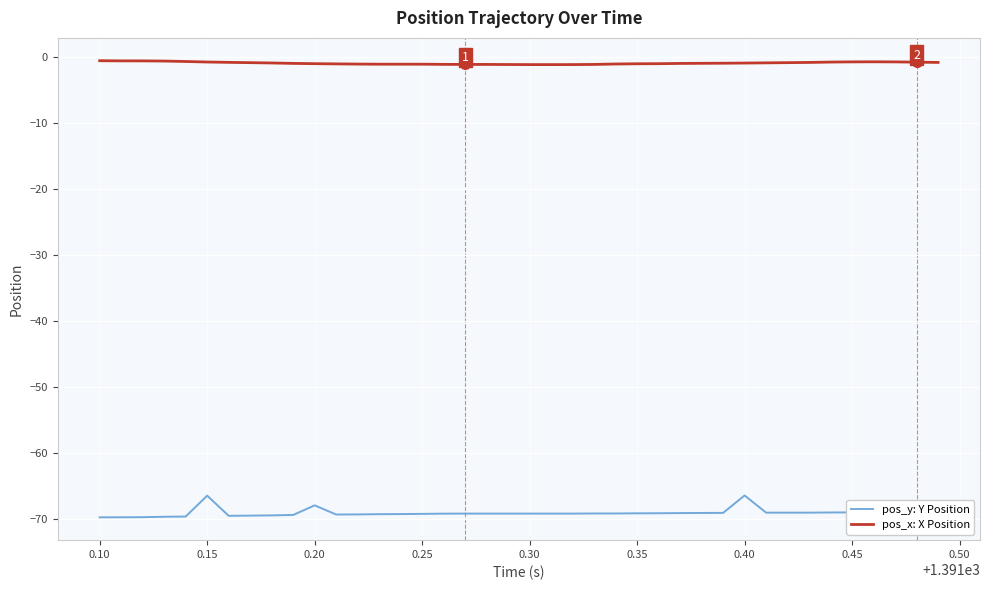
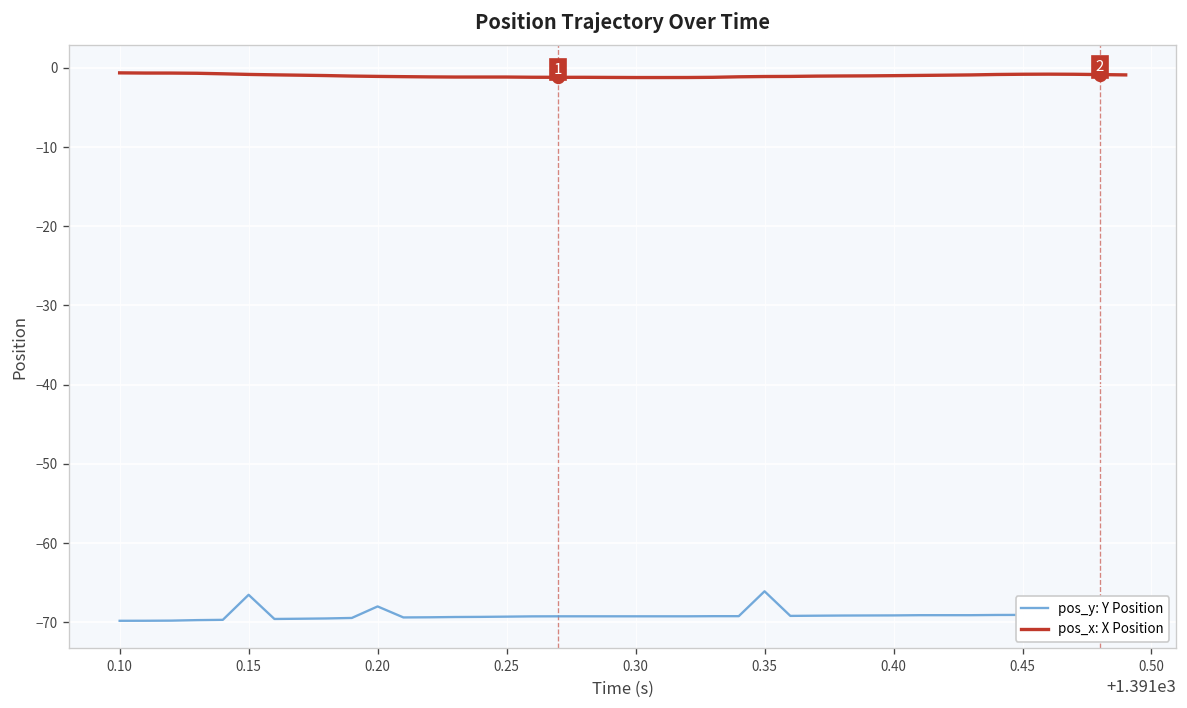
pos_y: Y Position, 0.35: -69 -> -66
pos_y: Y Position, 0.40: -66 -> -69
